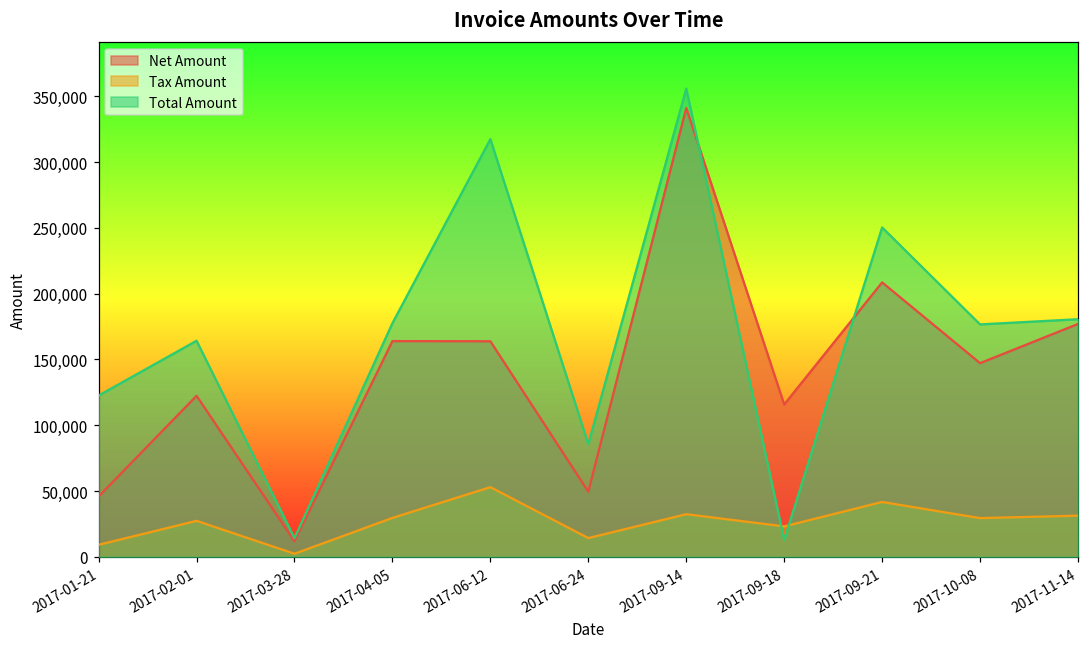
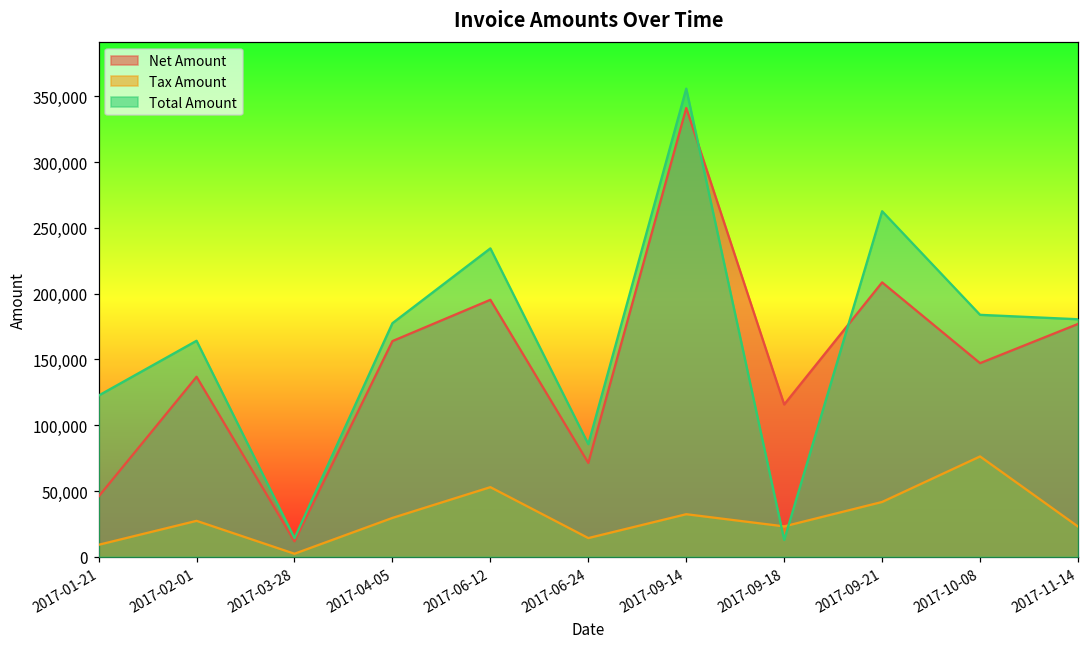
Net Amount, 2017-02-01: 122,000 -> 137,000
Net Amount, 2017-06-12: 164,000 -> 195,000
Total Amount, 2017-06-12: 317,000 -> 234,000
Net Amount, 2017-06-24: 50,000 -> 71,000
Total Amount, 2017-09-21: 250,000 -> 263,000
Tax Amount, 2017-10-08: 29,000 -> 76,000
Total Amount, 2017-10-08: 177,000 -> 184,000
Tax Amount, 2017-11-14: 31,000 -> 23,000
